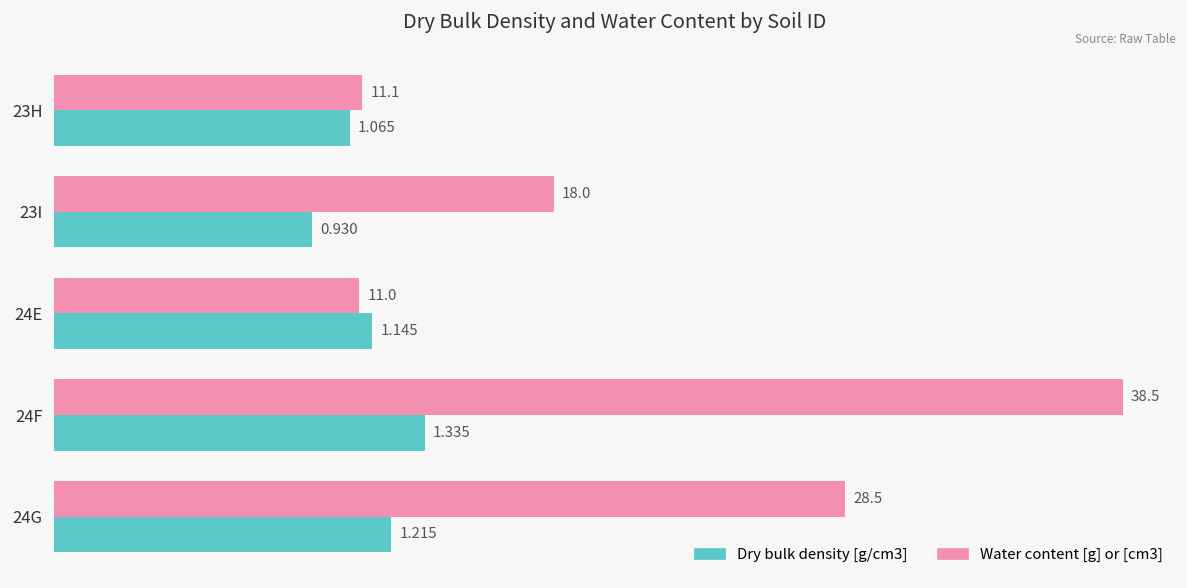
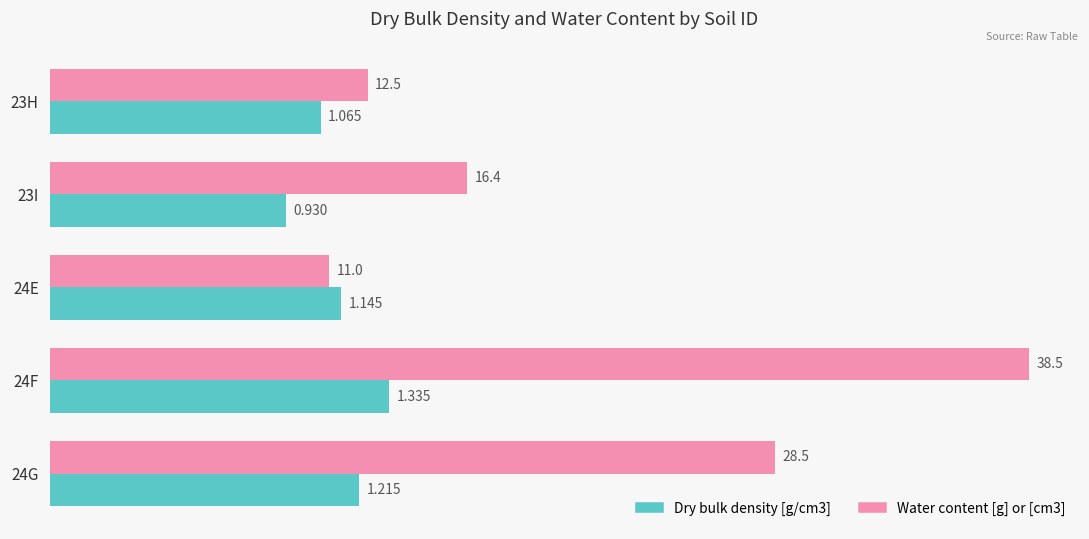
Water content [g] or [cm3], 23H: 11.1 -> 12.5
Water content [g] or [cm3], 23I: 18.0 -> 16.4
